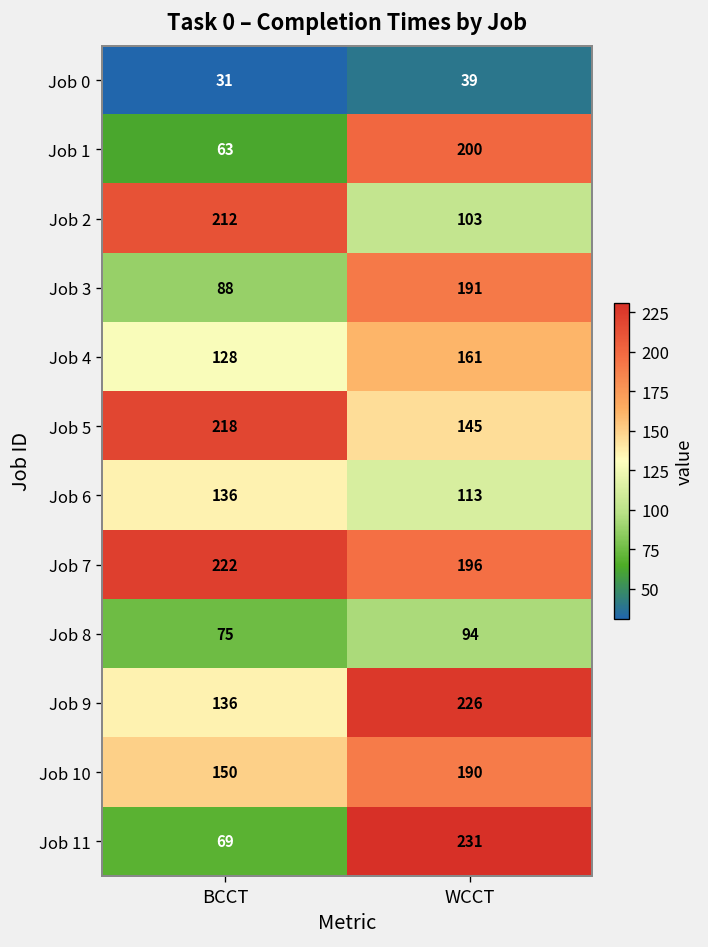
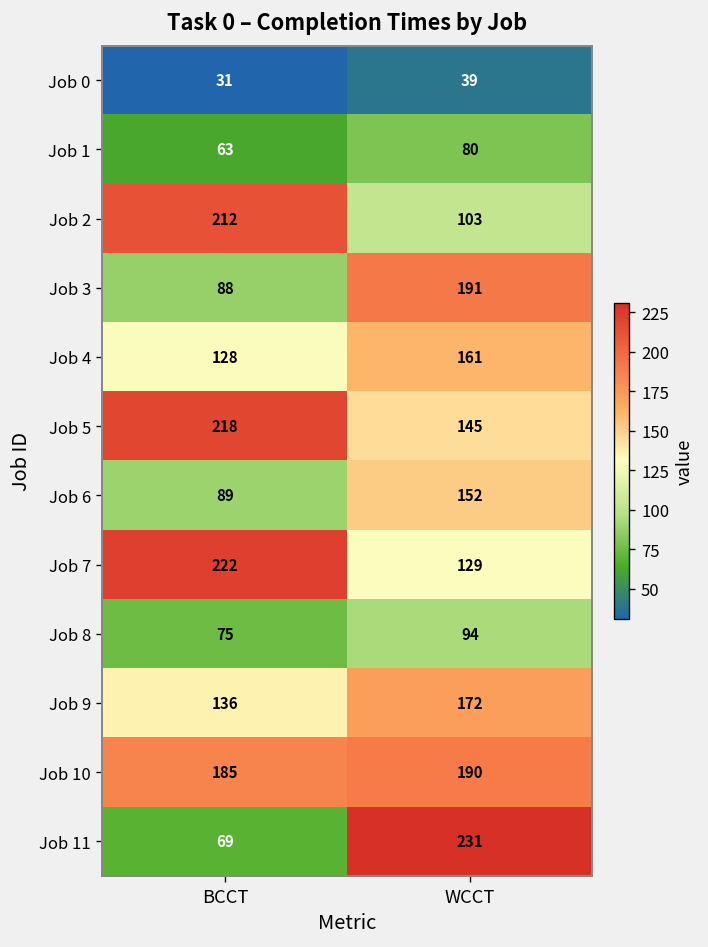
Job 1, WCCT: 200 -> 80
Job 6, BCCT: 136 -> 89
Job 6, WCCT: 113 -> 152
Job 7, WCCT: 196 -> 129
Job 9, WCCT: 226 -> 172
Job 10, BCCT: 150 -> 185
